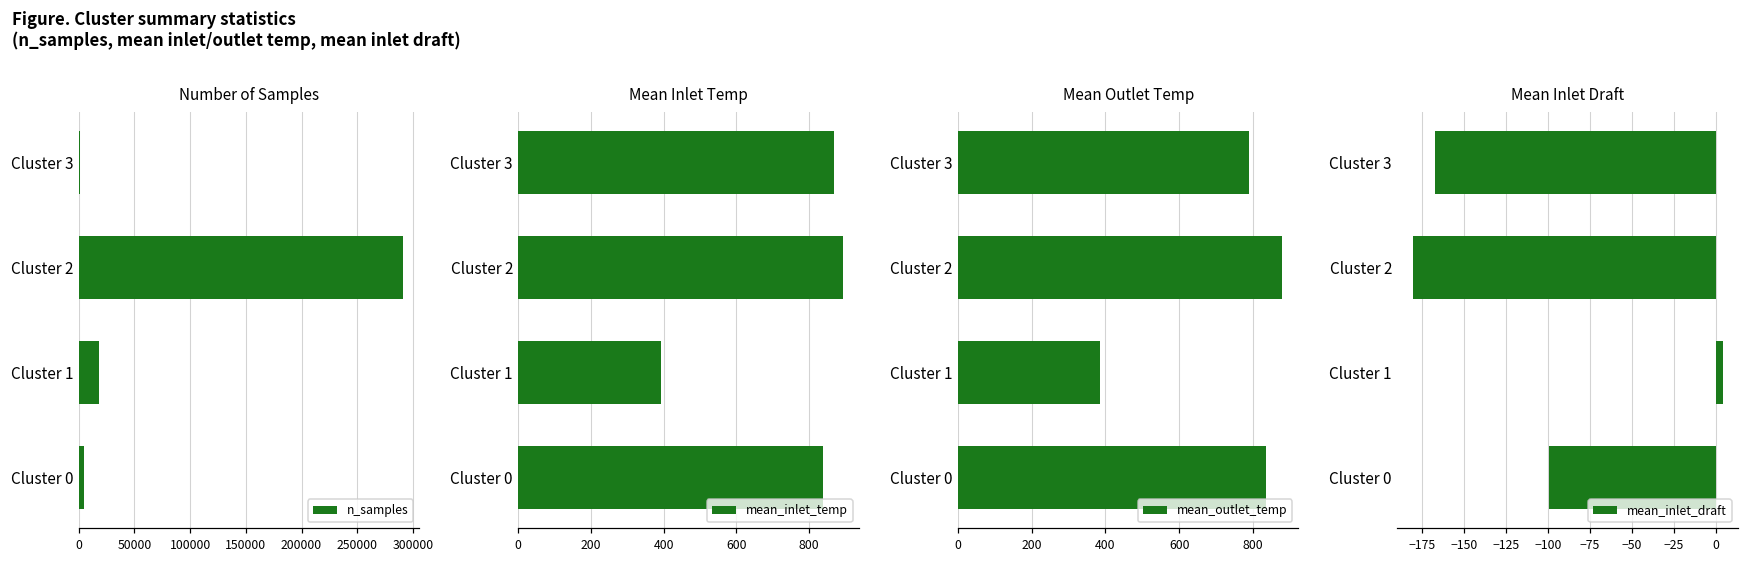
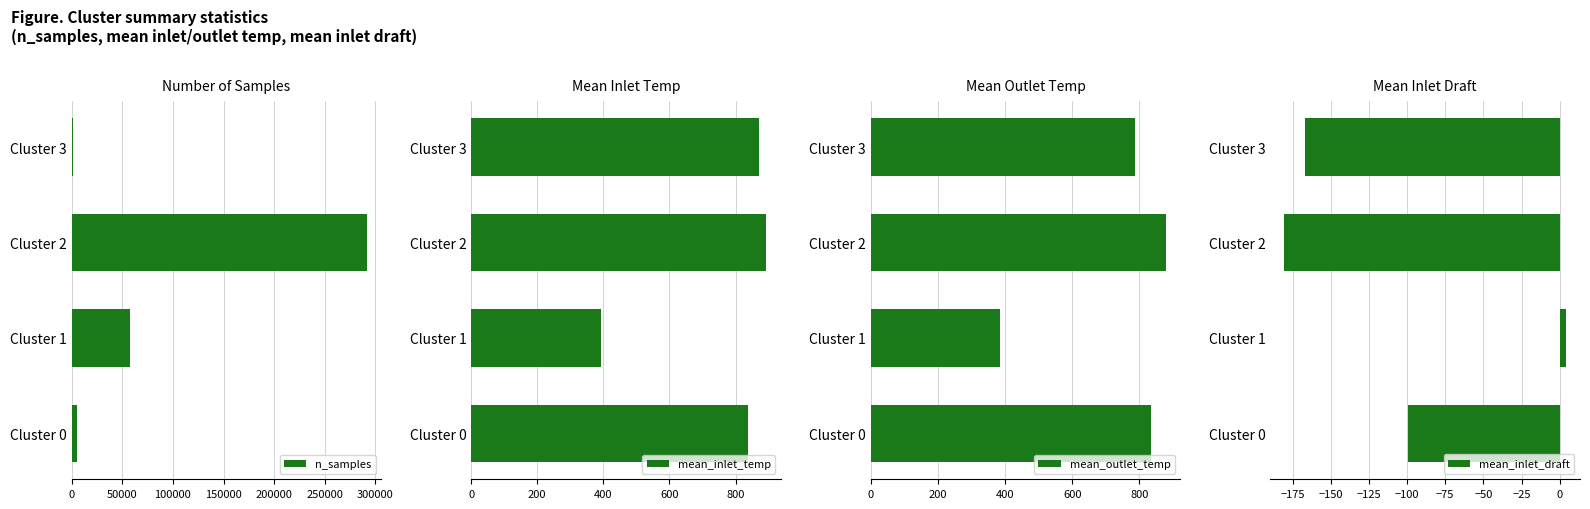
Number of Samples, Cluster 1: 19000 -> 58000
